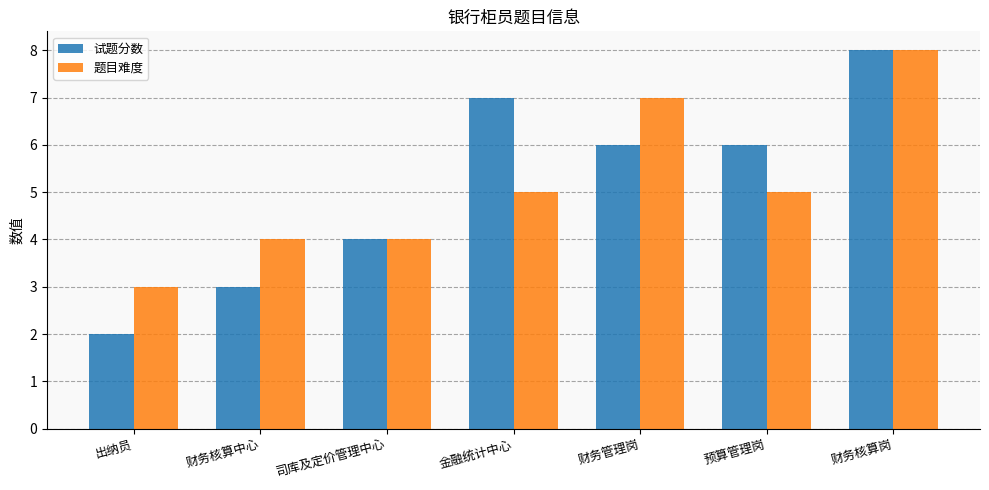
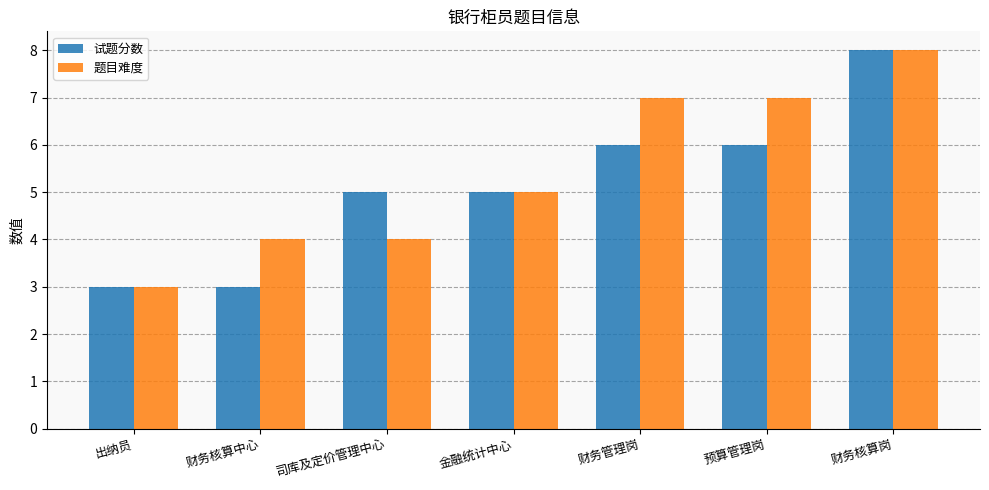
试题分数, 出纳员: 2 -> 3
试题分数, 司库及定价管理中心: 4 -> 5
试题分数, 金融统计中心: 7 -> 5
题目难度, 预算管理岗: 5 -> 7
